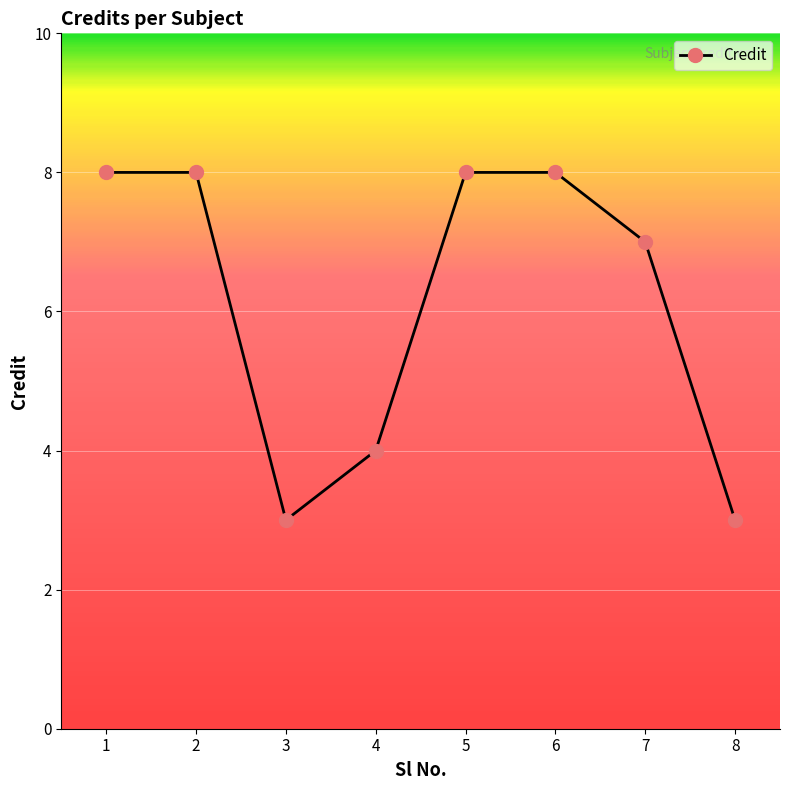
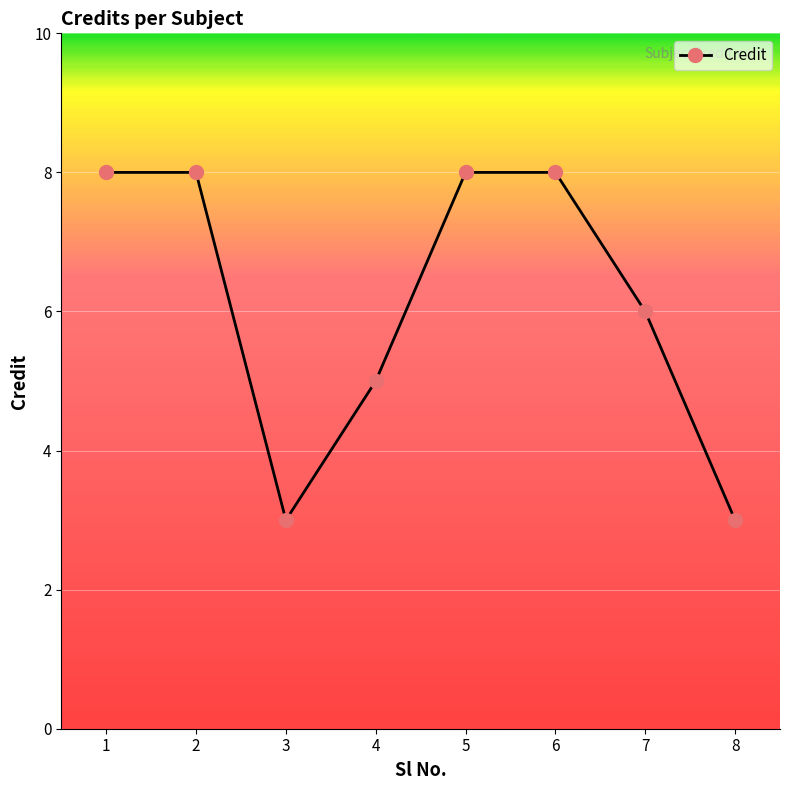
4: 4 -> 5
7: 7 -> 6
